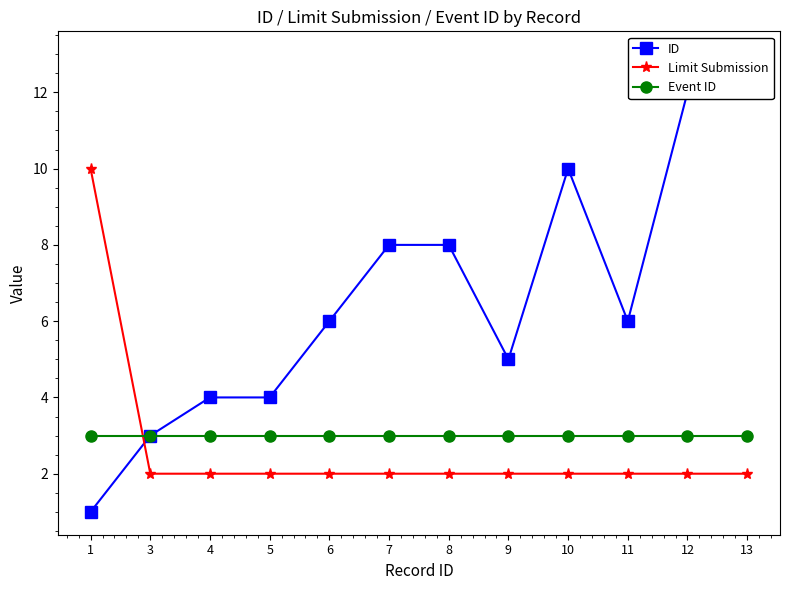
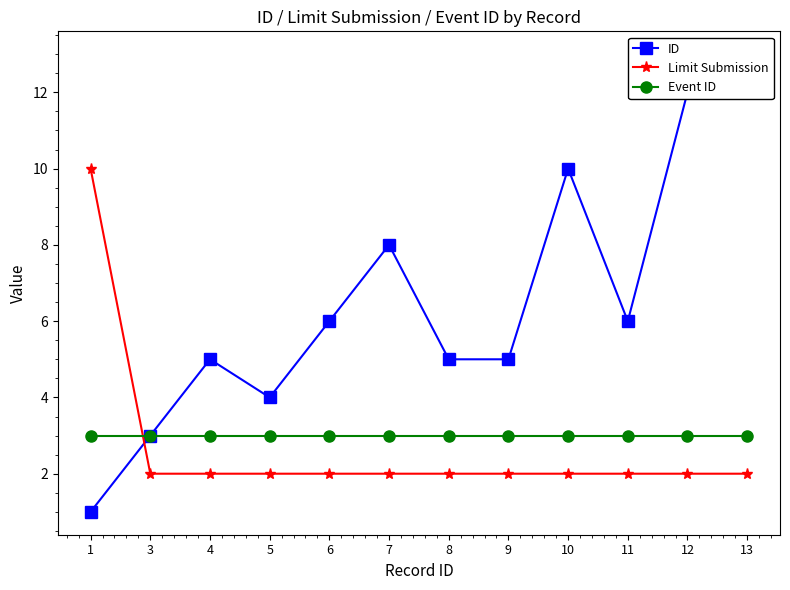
ID, 4: 4 -> 5
ID, 8: 8 -> 5
